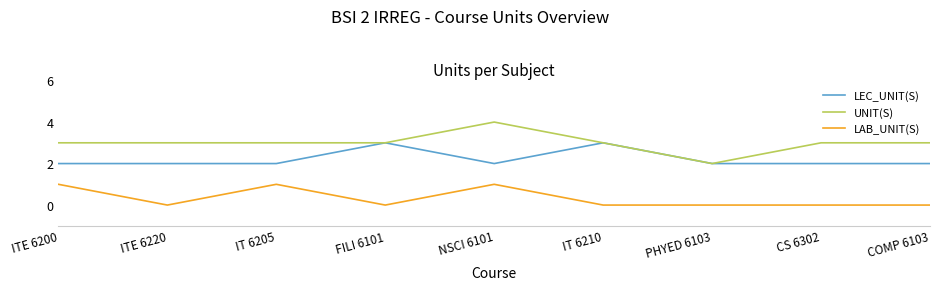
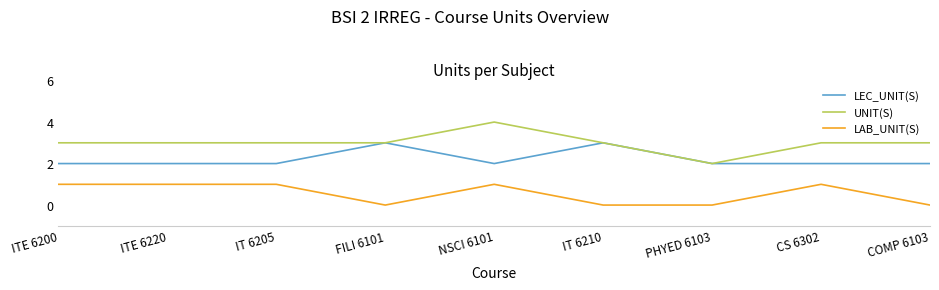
LAB_UNIT(S), ITE 6220: 0 -> 1
LAB_UNIT(S), CS 6302: 0 -> 1
